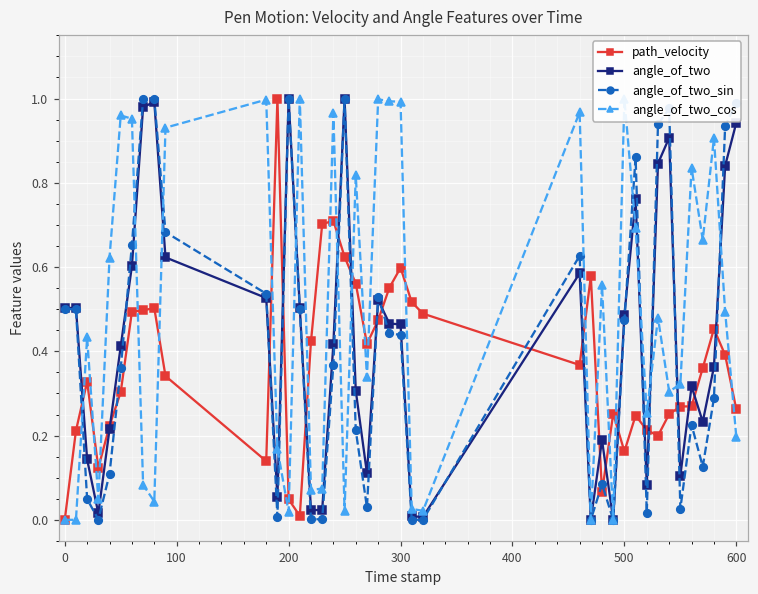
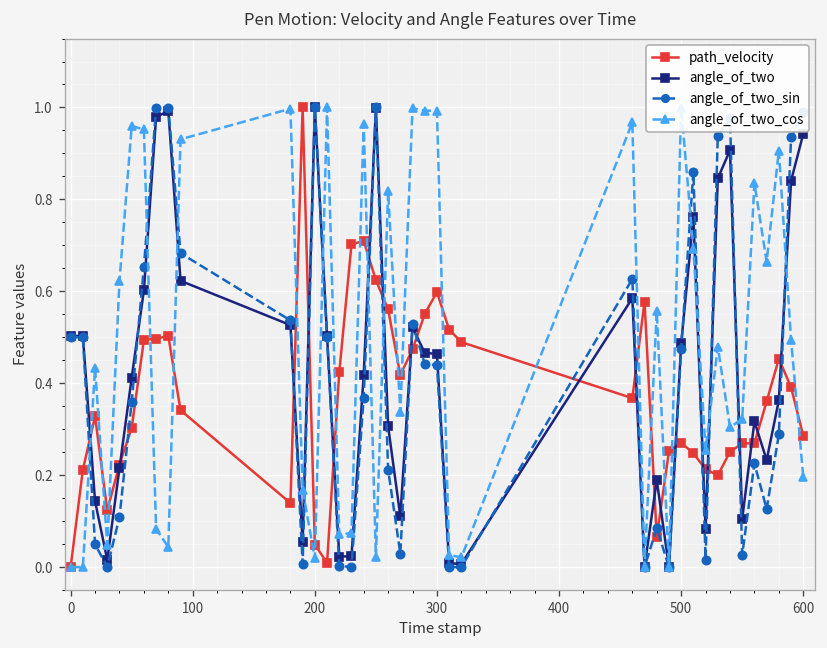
path_velocity, 500: 0.16 -> 0.27
path_velocity, 600: 0.26 -> 0.29
